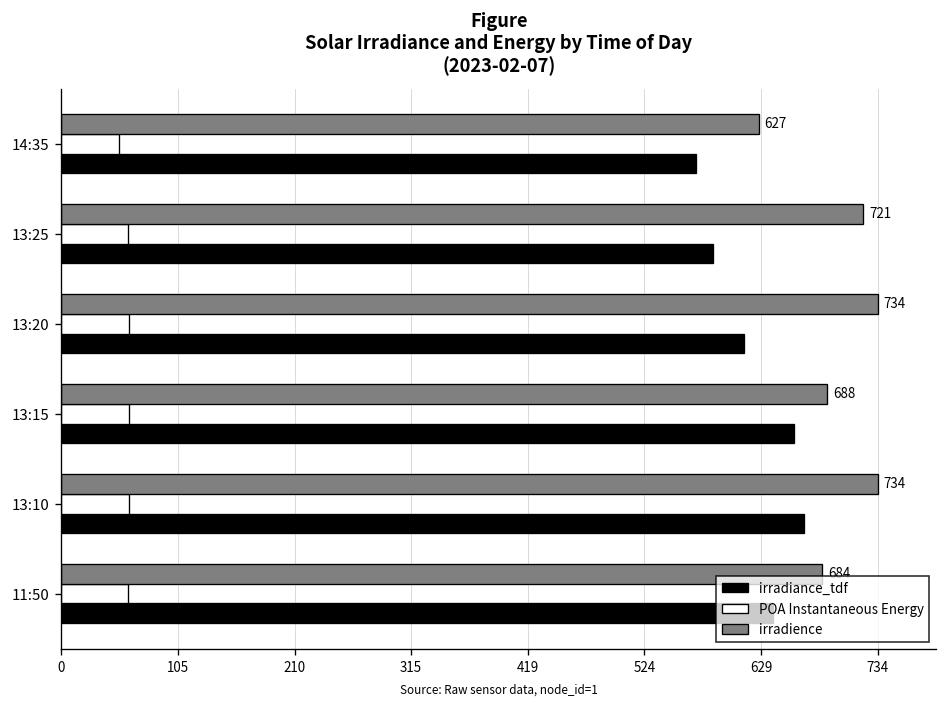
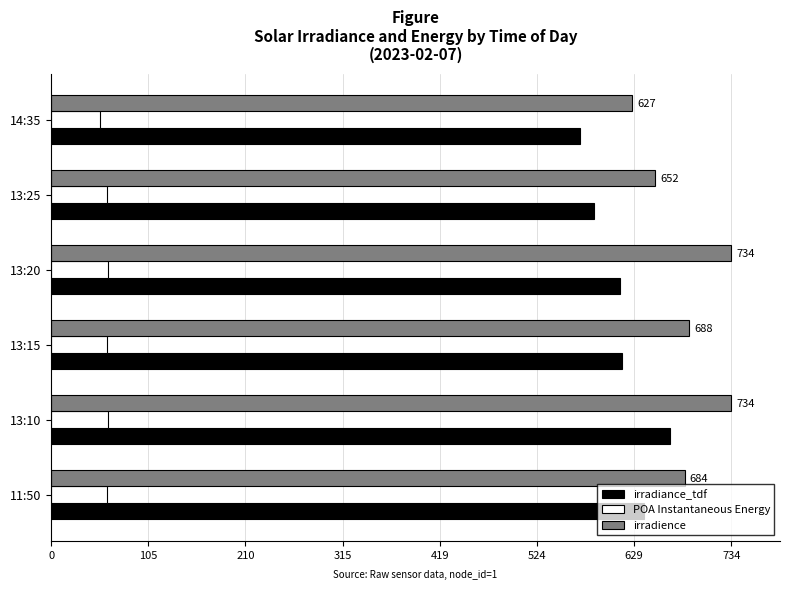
irradience, 13:25: 721 -> 652
irradiance_tdf, 13:15: 660 -> 620
